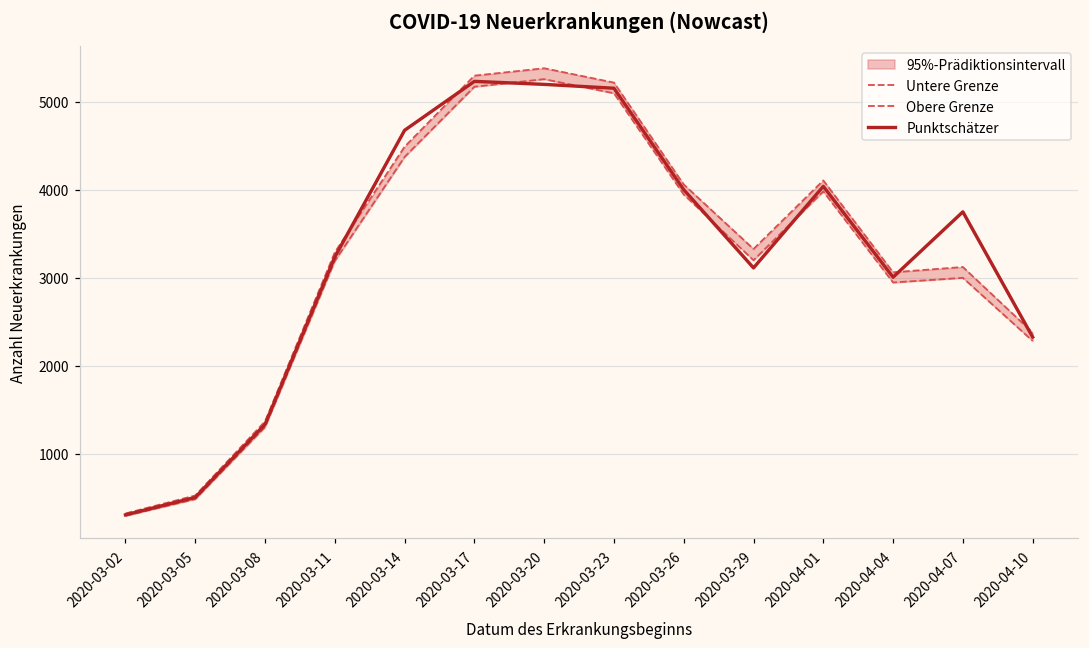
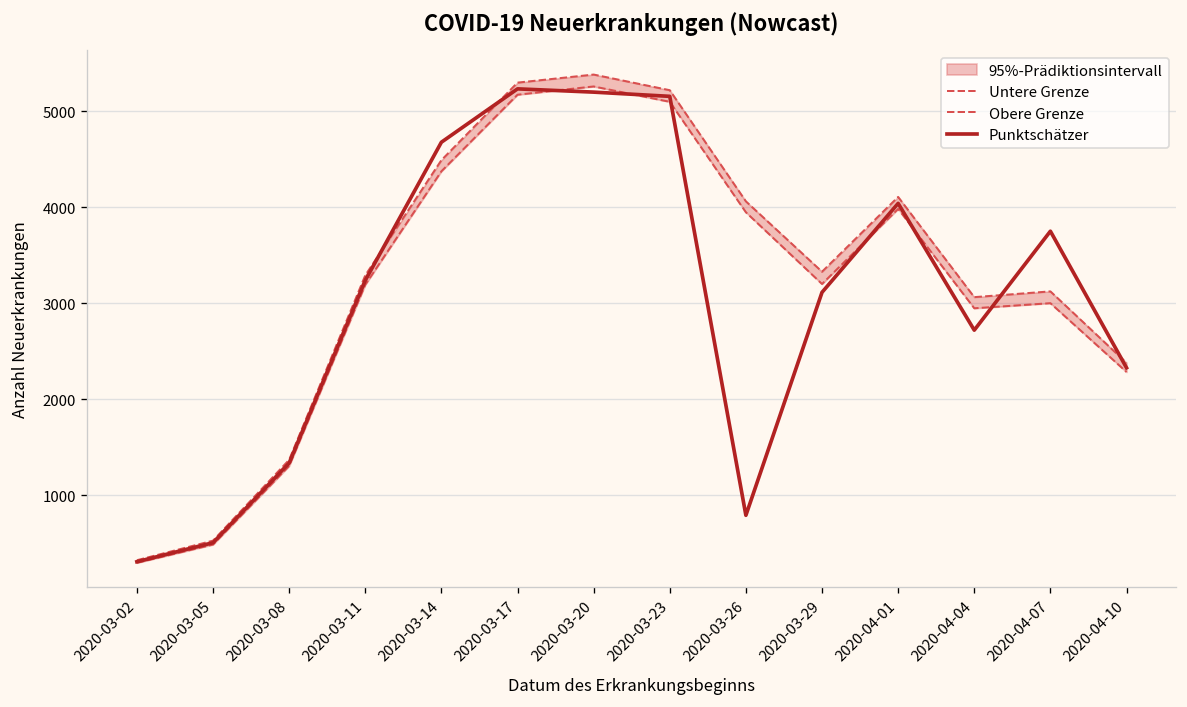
Punktschätzer, 2020-03-26: 4000 -> 800
Punktschätzer, 2020-04-04: 3000 -> 2700
